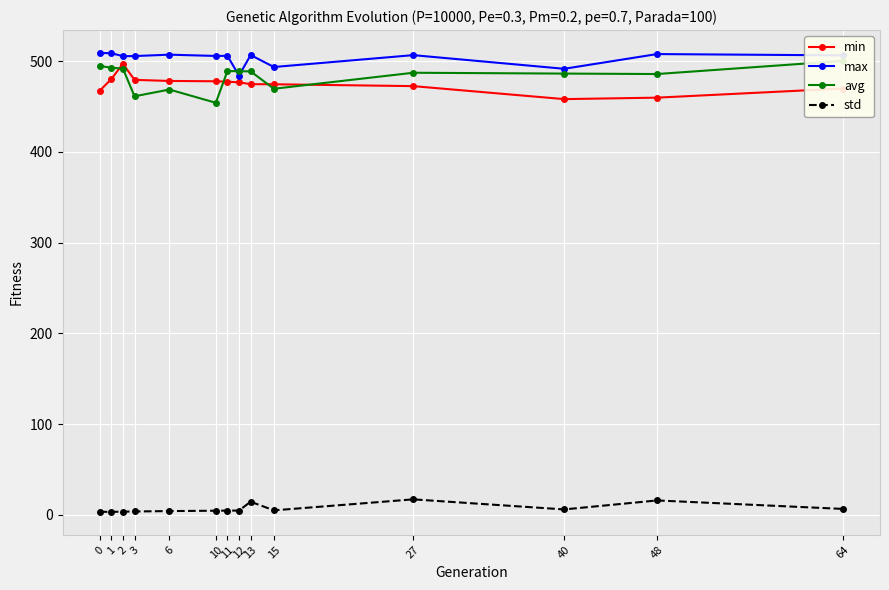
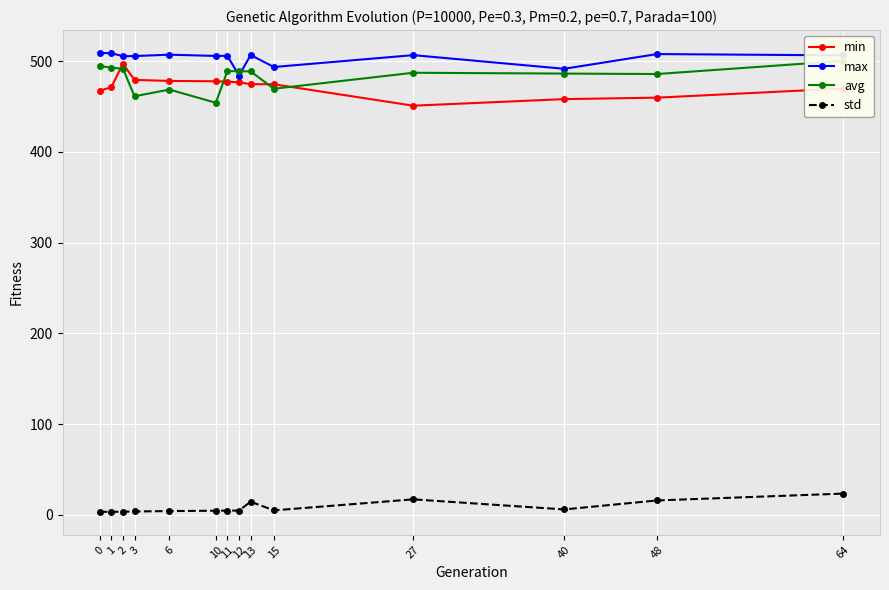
min, 1: 480 -> 470
min, 27: 470 -> 450
std, 64: 10 -> 20
